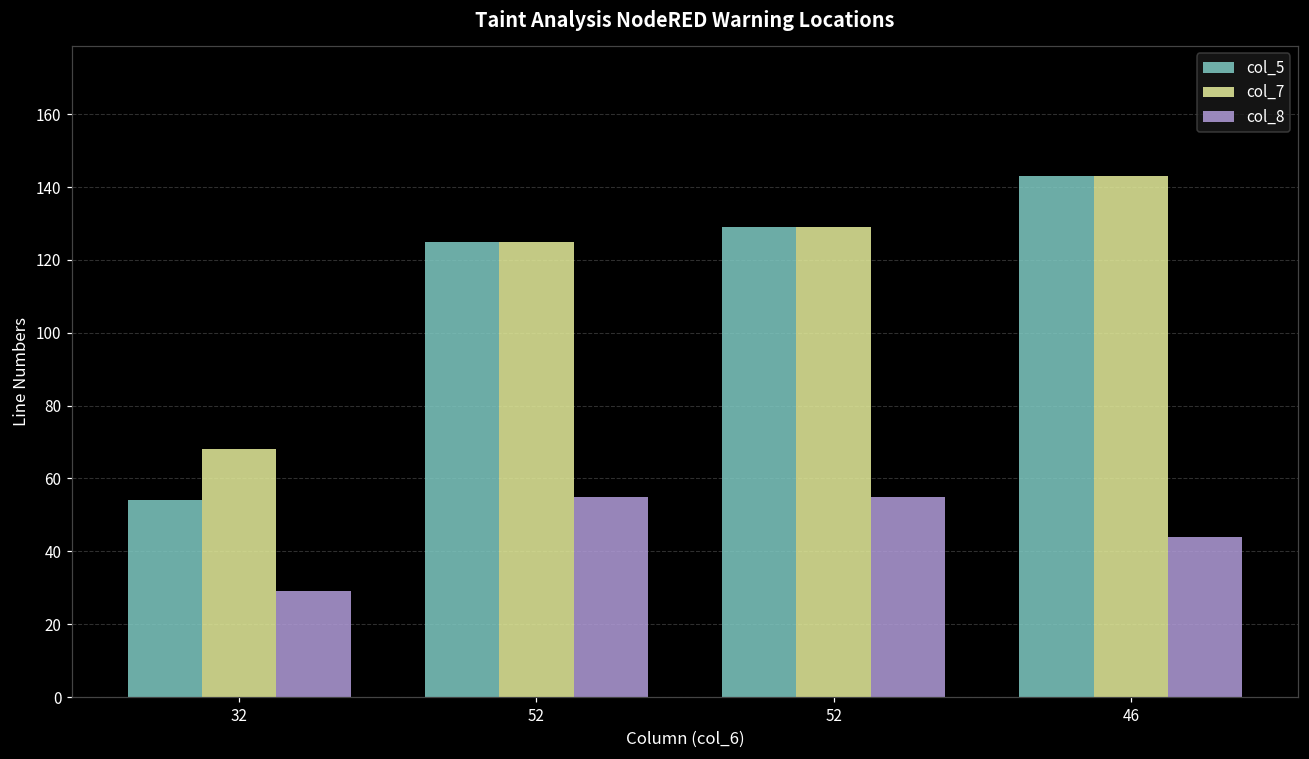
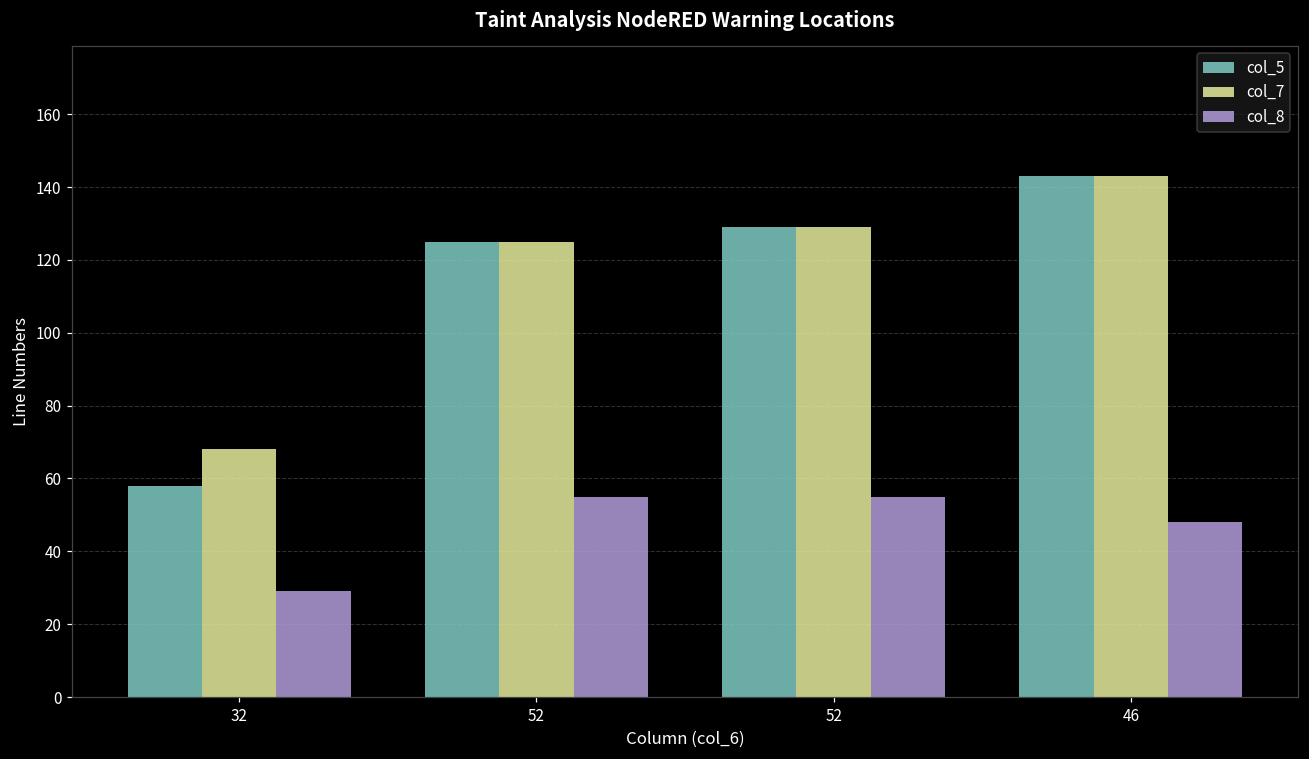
col_5, 32: 54 -> 58
col_8, 46: 44 -> 48
